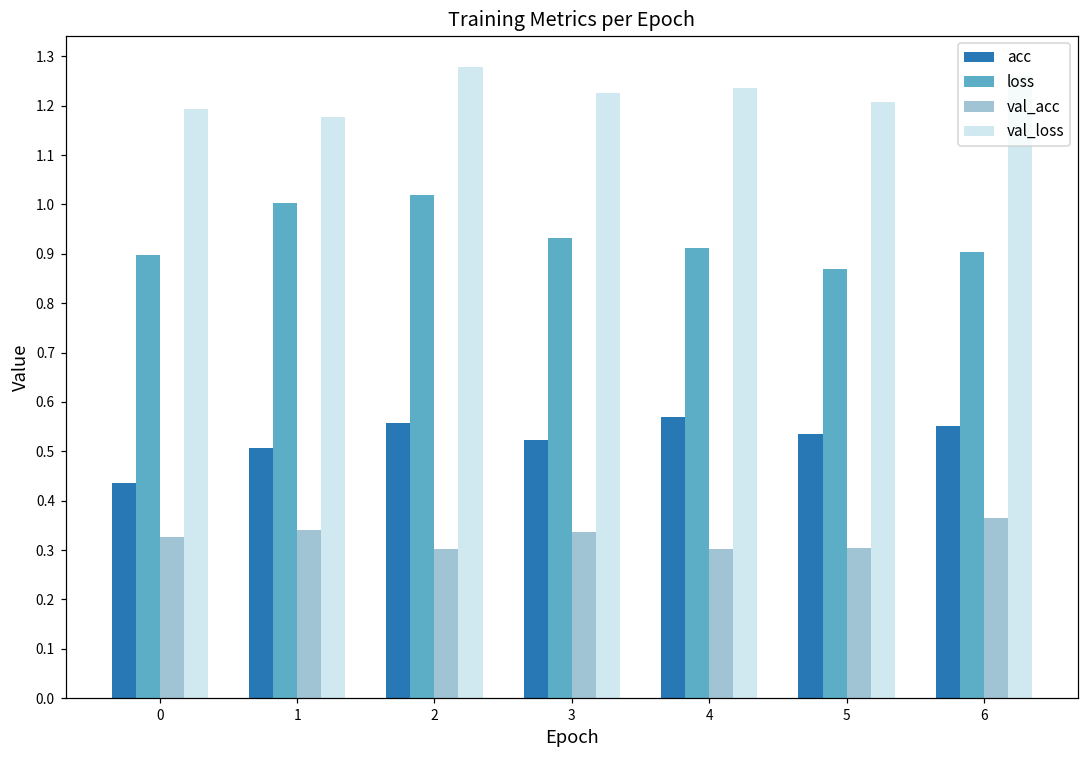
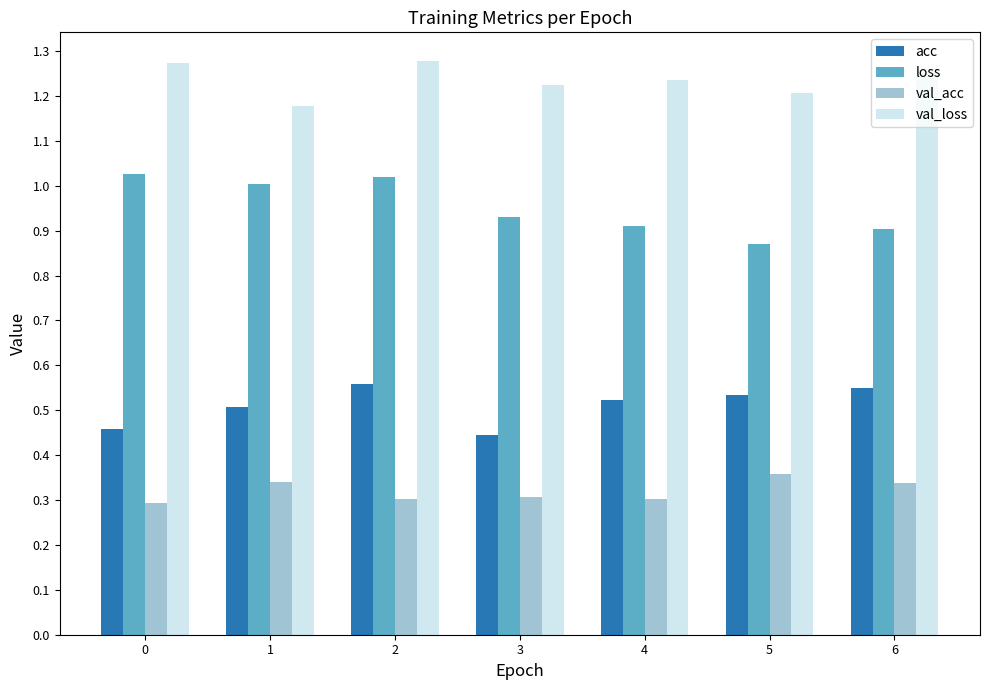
acc, 0: 0.43 -> 0.46
loss, 0: 0.90 -> 1.03
val_acc, 0: 0.33 -> 0.29
val_loss, 0: 1.19 -> 1.27
acc, 3: 0.52 -> 0.44
val_acc, 3: 0.34 -> 0.31
acc, 4: 0.57 -> 0.52
val_acc, 5: 0.30 -> 0.36
val_acc, 6: 0.36 -> 0.34
